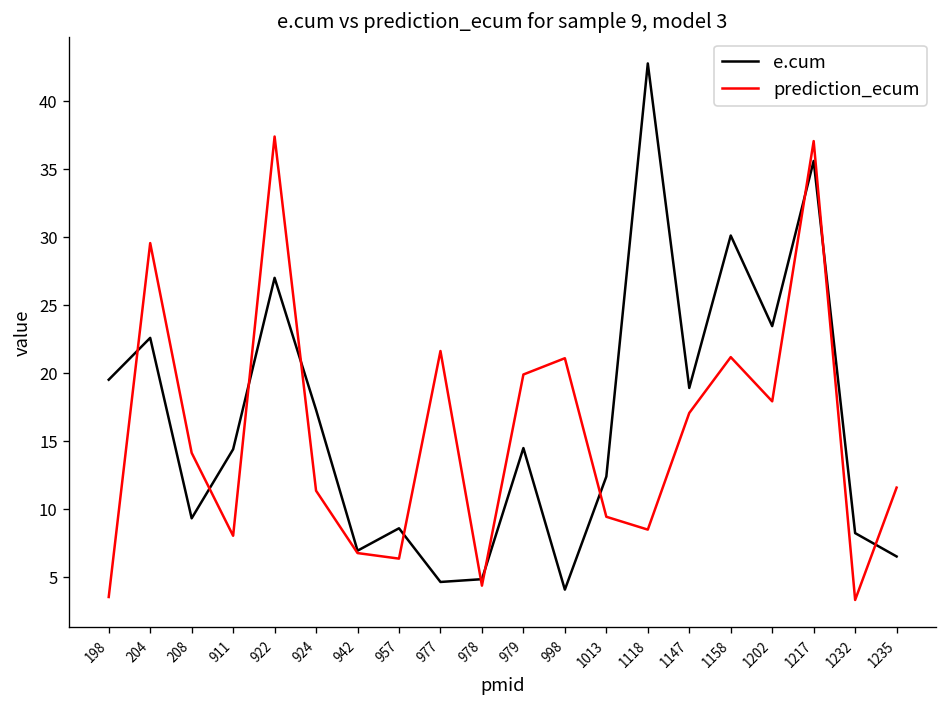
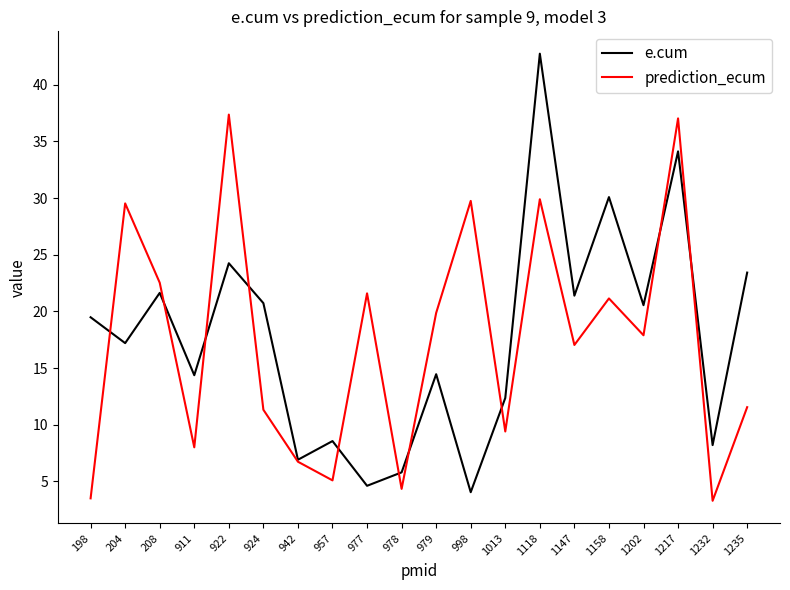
e.cum, 204: 22.6 -> 17.2
e.cum, 208: 9.3 -> 21.6
prediction_ecum, 208: 14.1 -> 22.5
e.cum, 922: 27.0 -> 24.2
e.cum, 924: 17.3 -> 20.7
prediction_ecum, 957: 6.3 -> 5.1
e.cum, 978: 4.8 -> 5.8
prediction_ecum, 998: 21.1 -> 29.7
prediction_ecum, 1118: 8.5 -> 29.9
e.cum, 1147: 18.9 -> 21.4
e.cum, 1202: 23.4 -> 20.5
e.cum, 1217: 35.6 -> 34.1
e.cum, 1235: 6.5 -> 23.4
